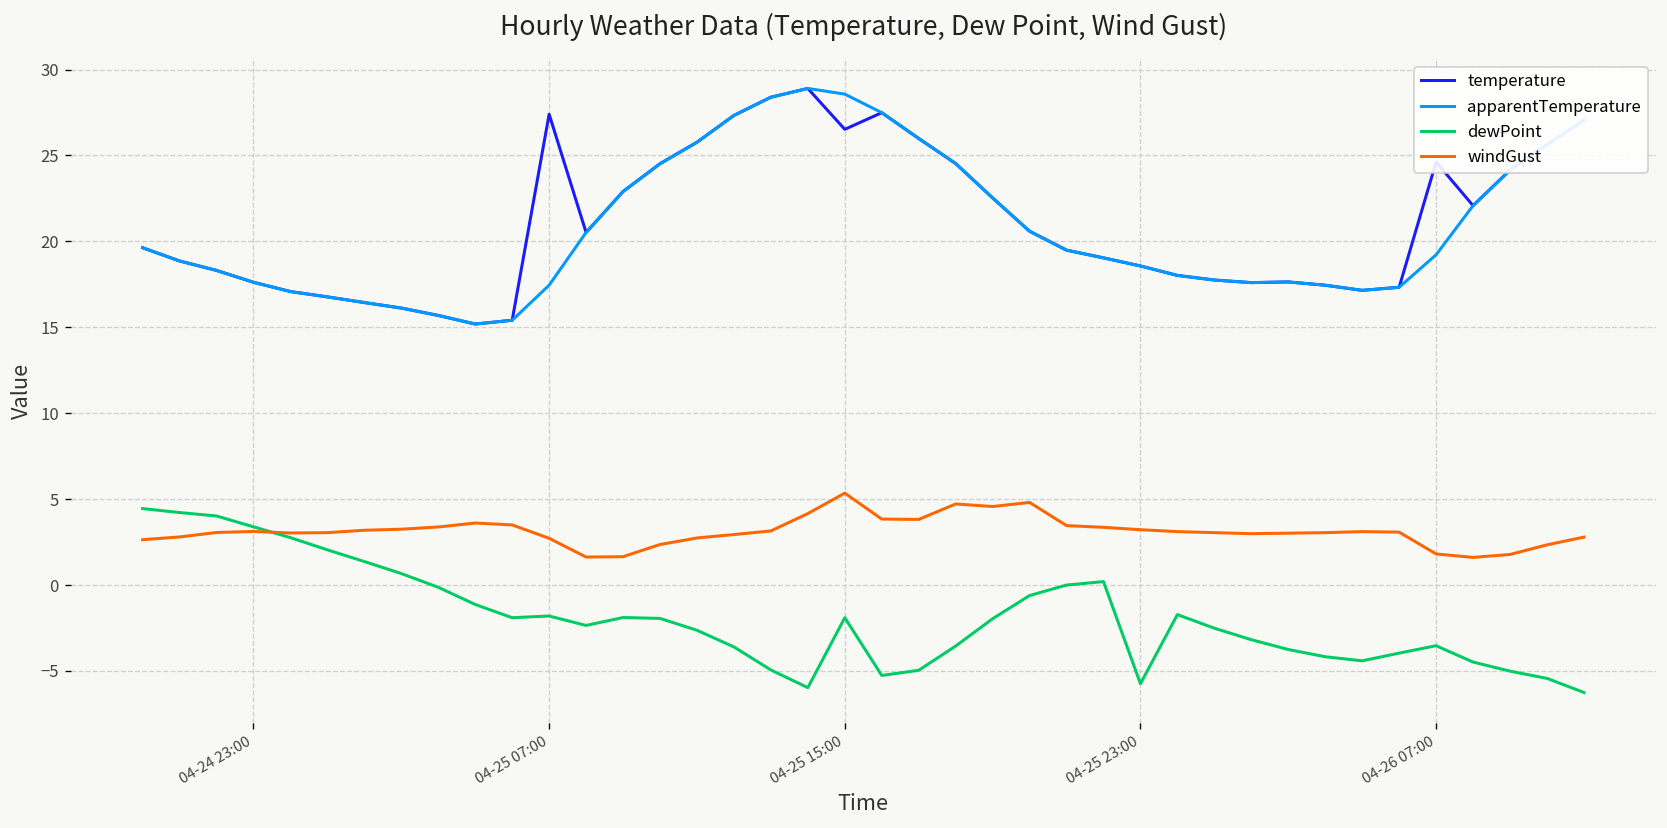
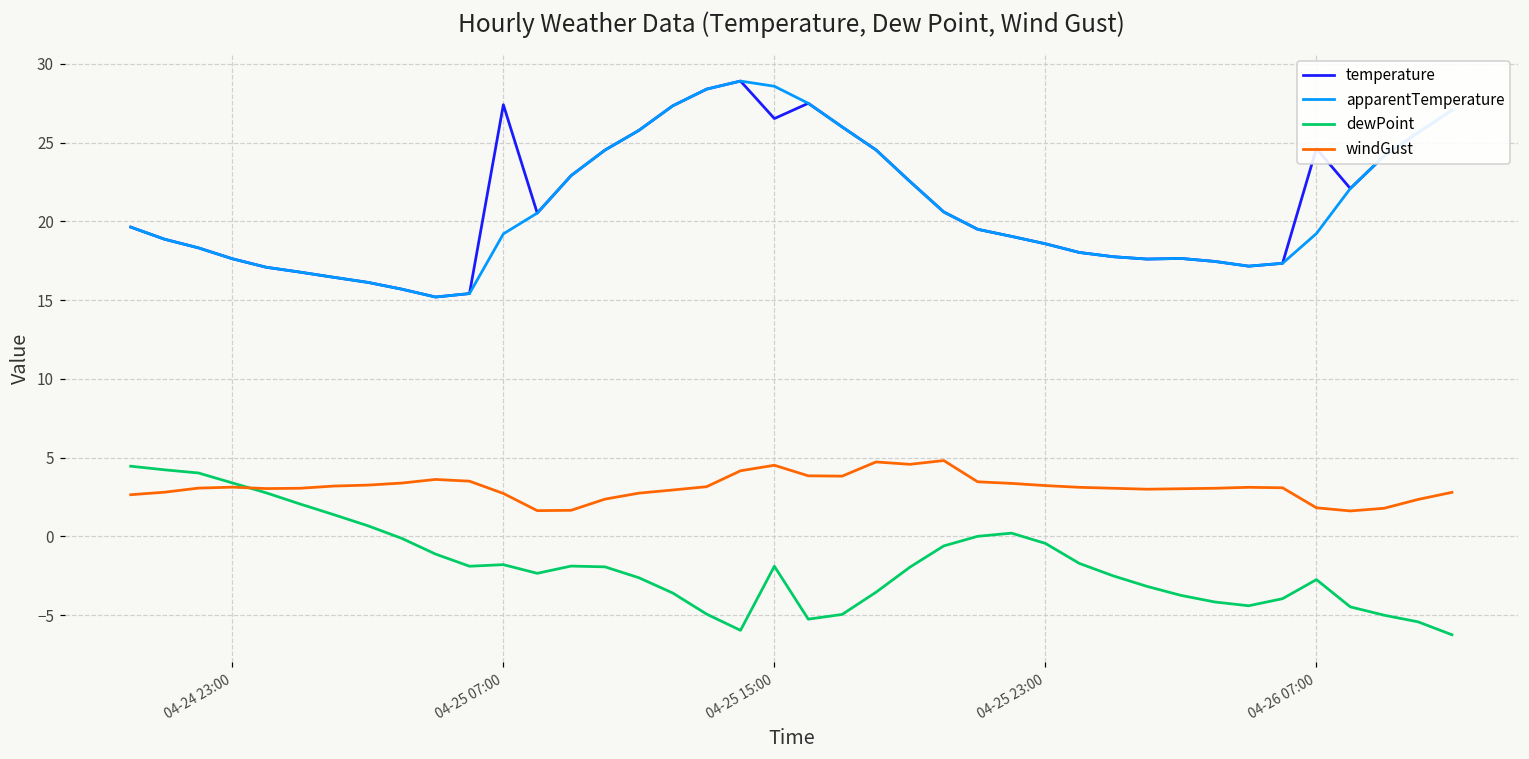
apparentTemperature, 04-25 07:00: 17.5 -> 19.2
windGust, 04-25 15:00: 5.4 -> 4.5
dewPoint, 04-25 23:00: -5.7 -> -0.5
dewPoint, 04-26 07:00: -3.5 -> -2.8
